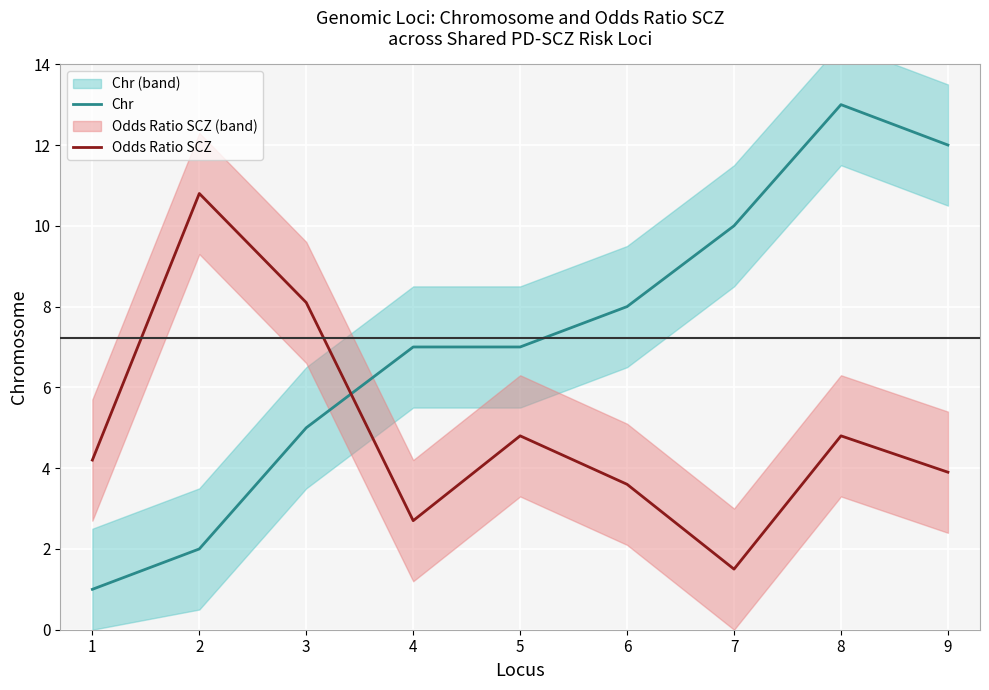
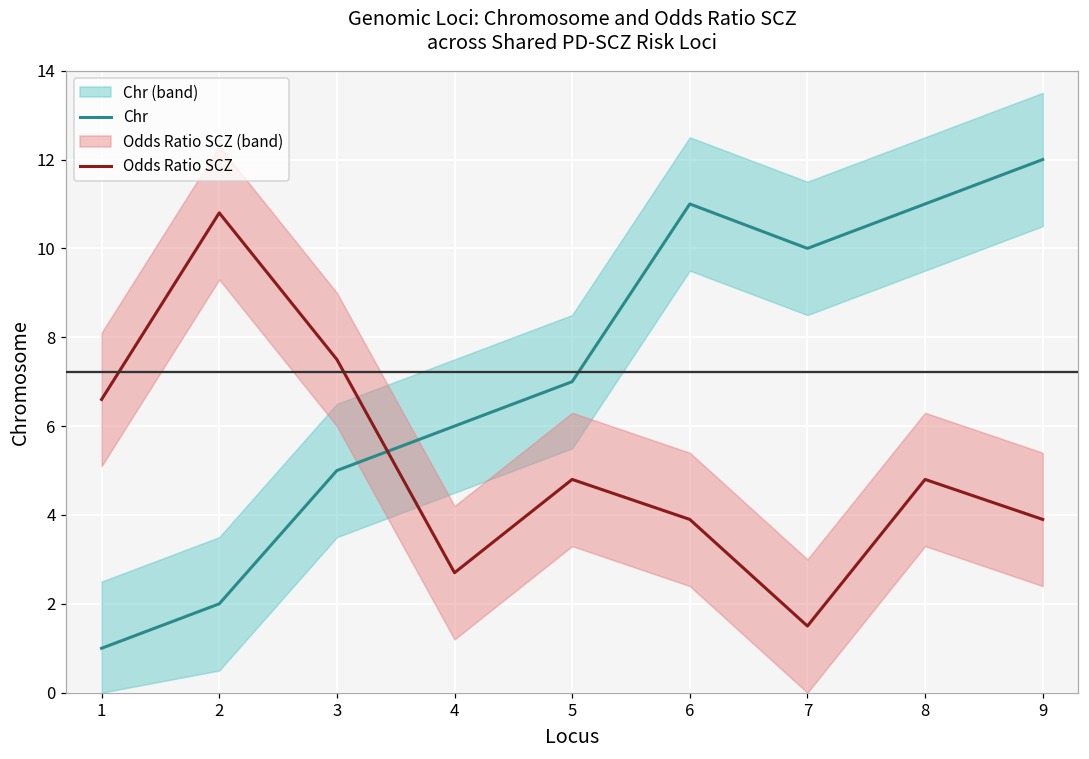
Odds Ratio SCZ, 1: 4.2 -> 6.6
Odds Ratio SCZ, 3: 8.1 -> 7.5
Chr, 4: 7 -> 6
Chr, 6: 8 -> 11
Odds Ratio SCZ, 6: 3.6 -> 3.9
Chr, 8: 13 -> 11
